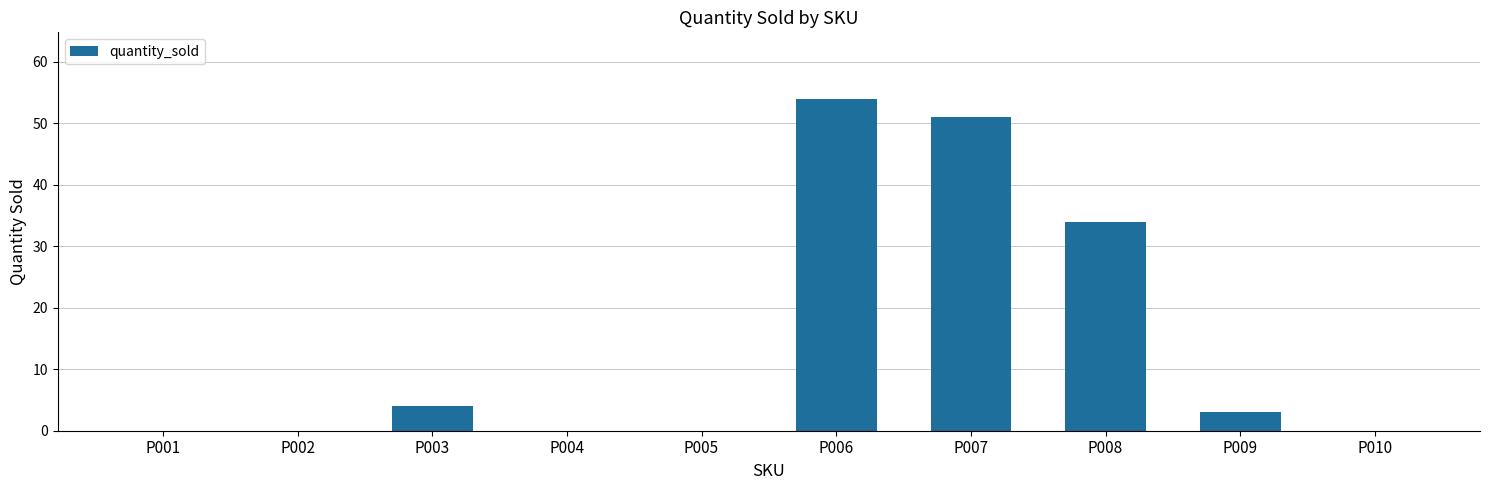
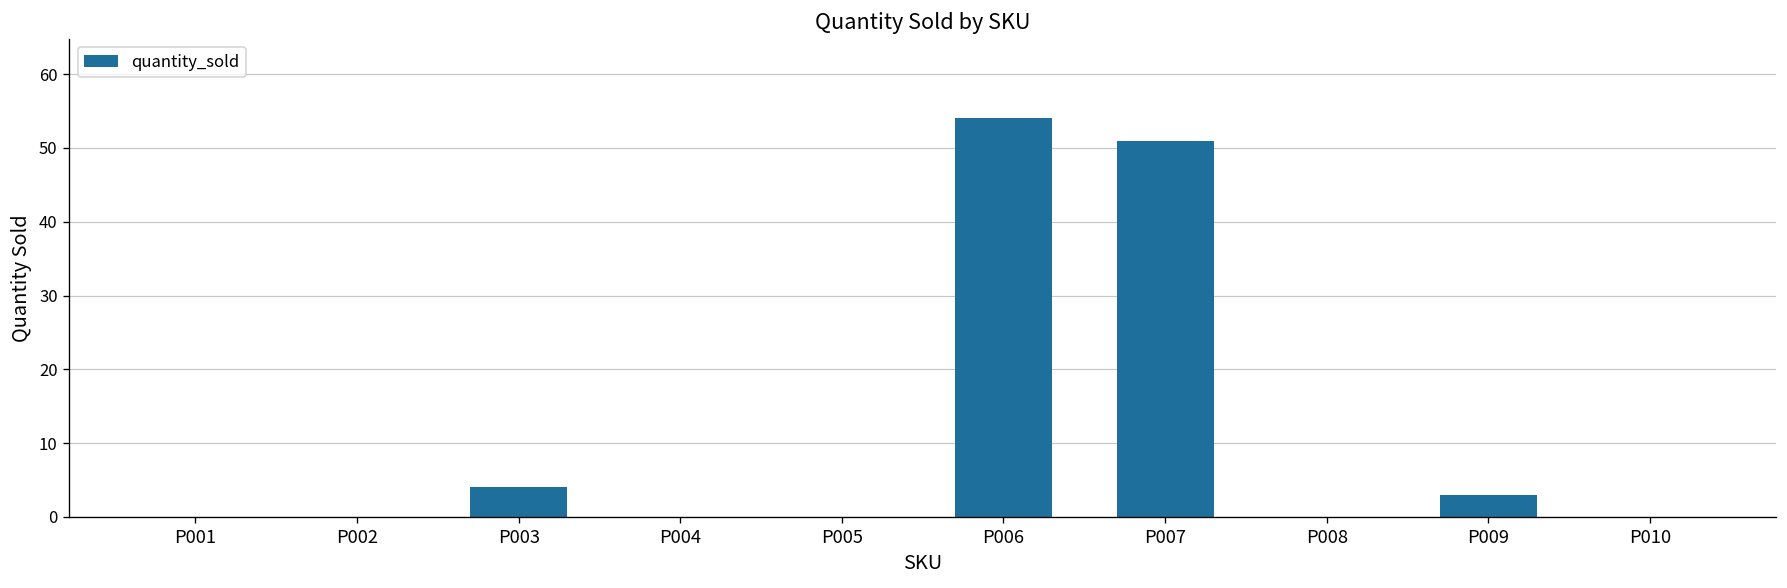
P008: 34 -> 0
